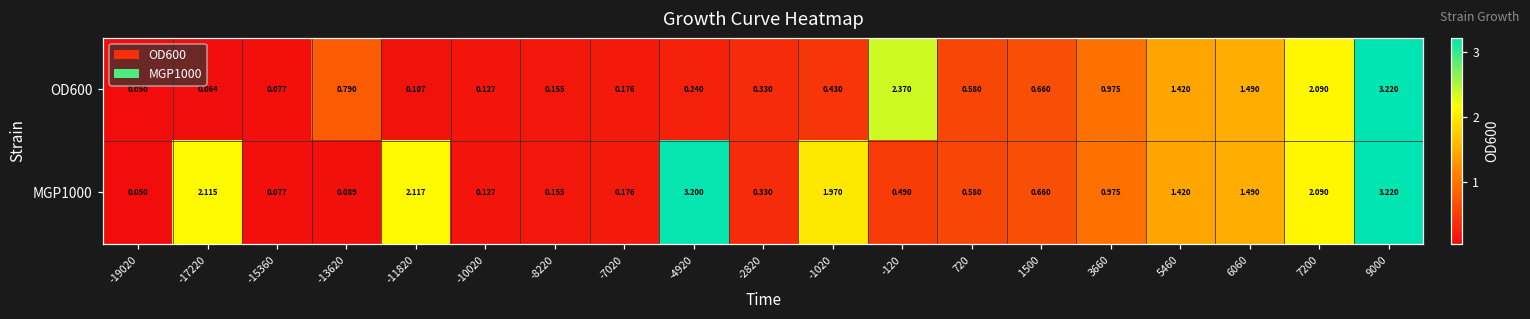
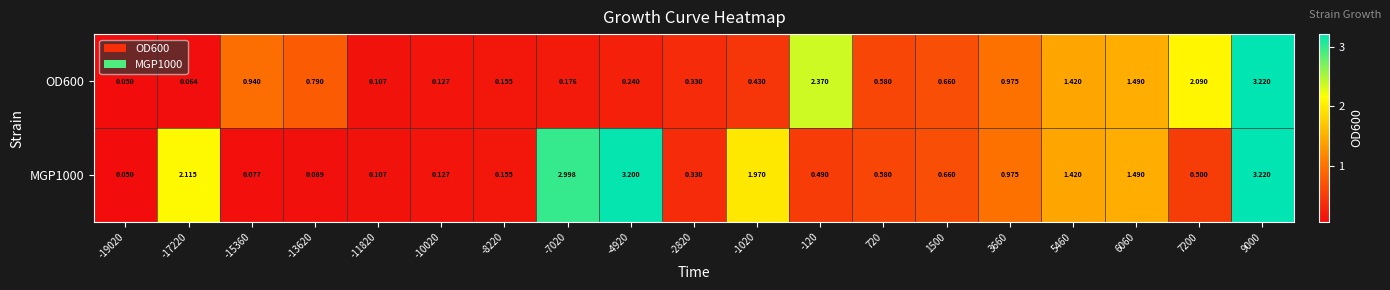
OD600, -15360: 0.077 -> 0.940
MGP1000, -11820: 2.117 -> 0.107
MGP1000, -7020: 0.176 -> 2.998
MGP1000, 7200: 2.090 -> 0.500
